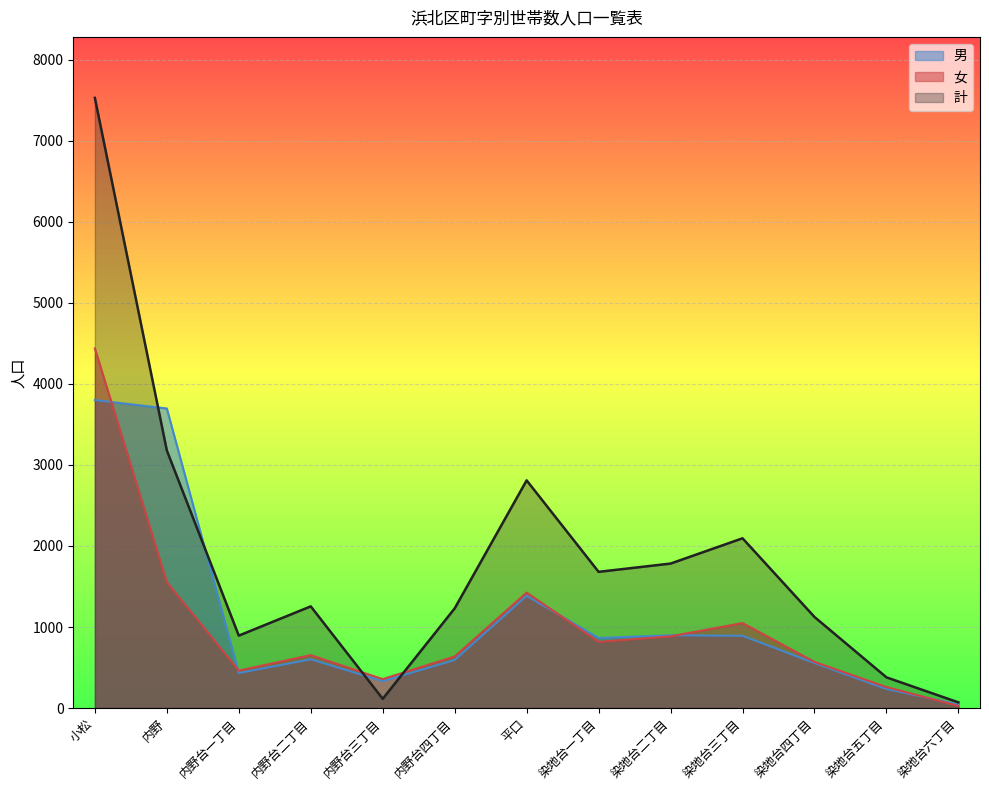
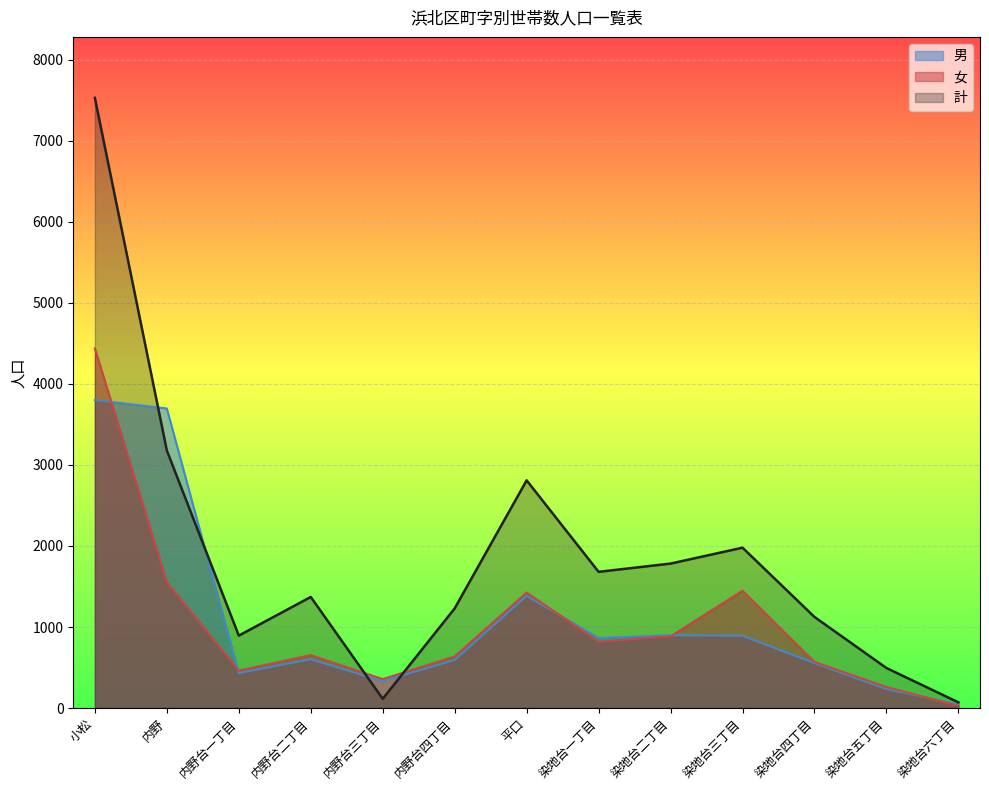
計, 内野台二丁目: 1300 -> 1400
女, 染地台三丁目: 1000 -> 1400
計, 染地台三丁目: 2100 -> 2000
計, 染地台五丁目: 400 -> 500
